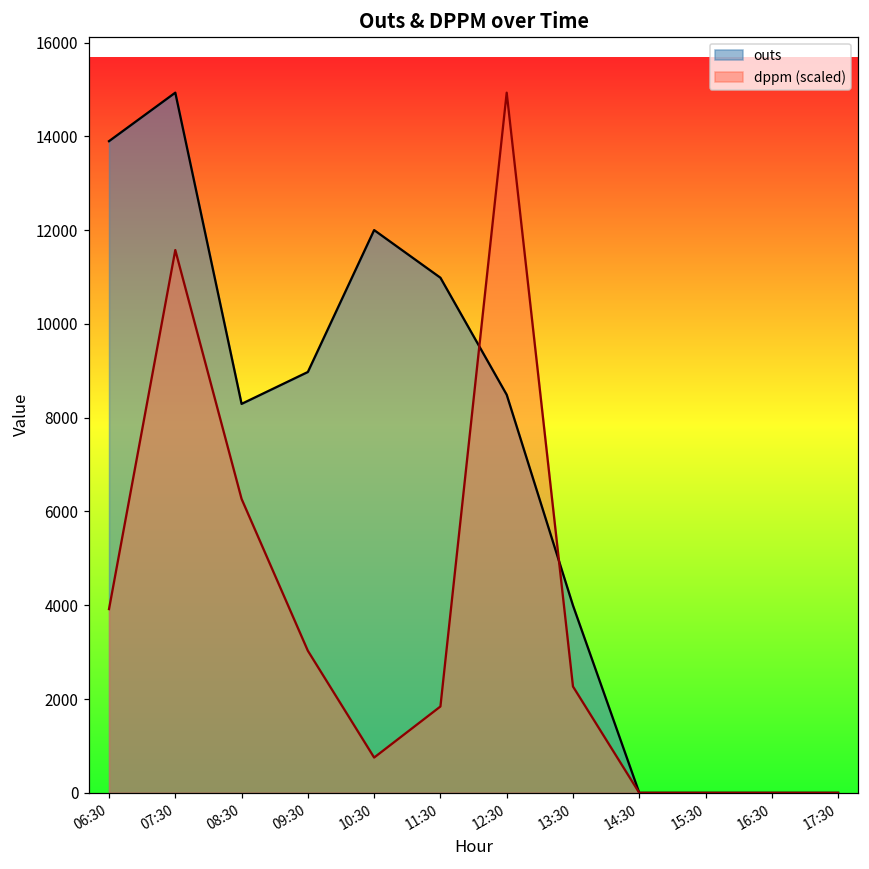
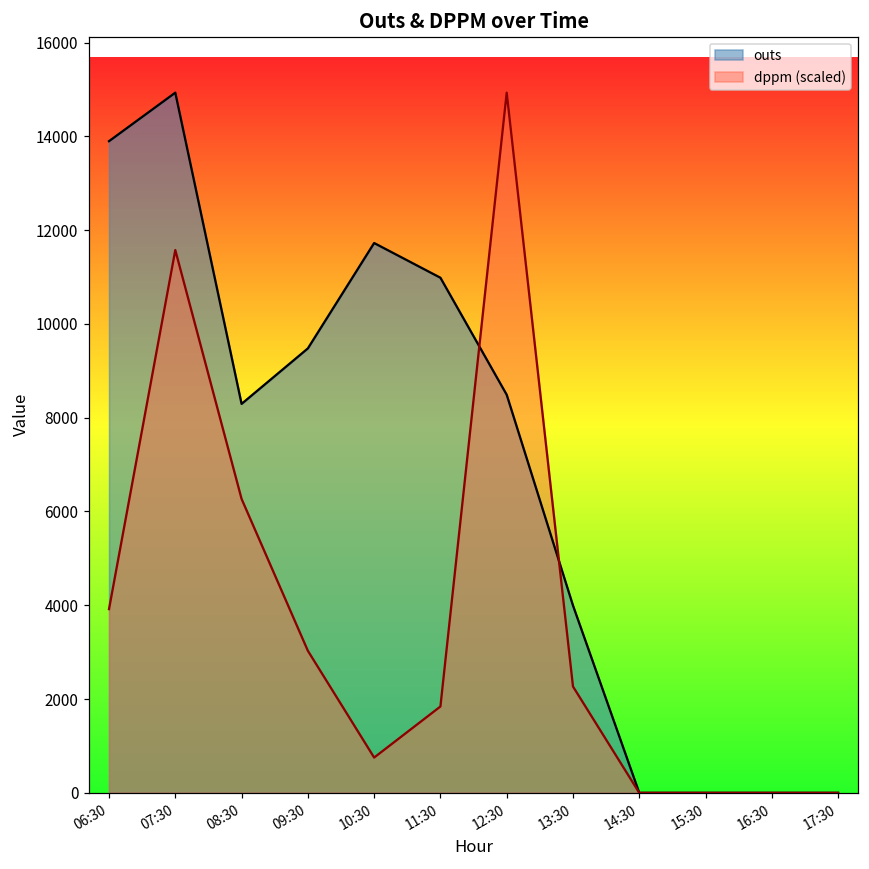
outs, 09:30: 9000 -> 9500
outs, 10:30: 12000 -> 11700
